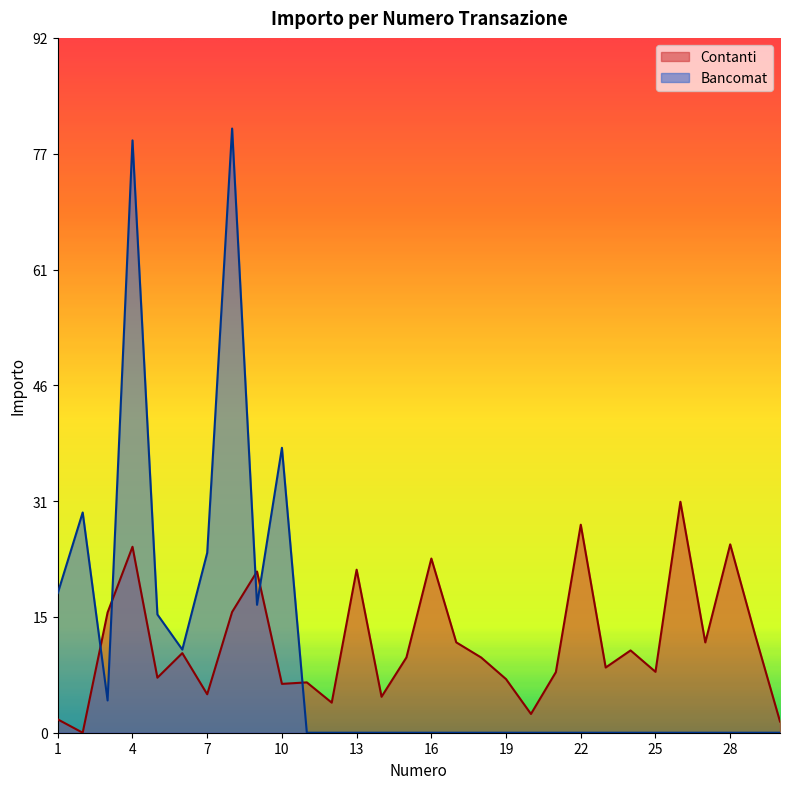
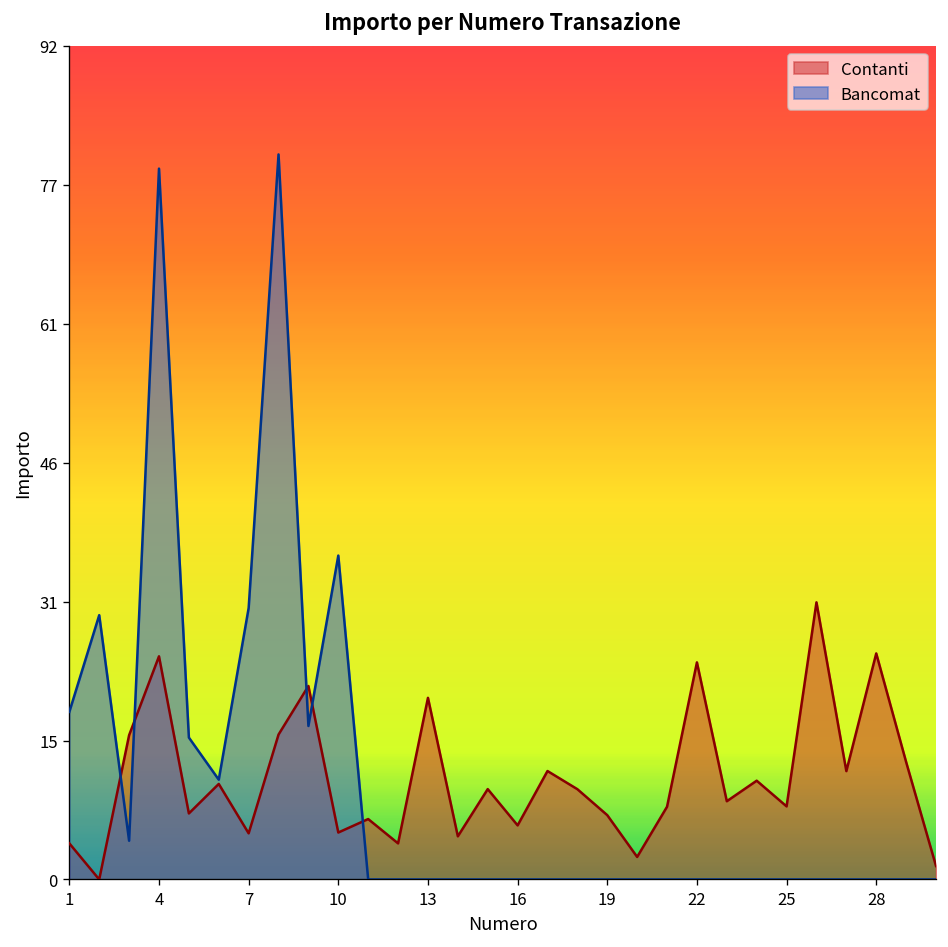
Contanti, 1: 2 -> 4
Bancomat, 7: 24 -> 30
Contanti, 10: 6 -> 5
Bancomat, 10: 38 -> 36
Contanti, 13: 22 -> 20
Contanti, 16: 23 -> 6
Contanti, 22: 28 -> 24
